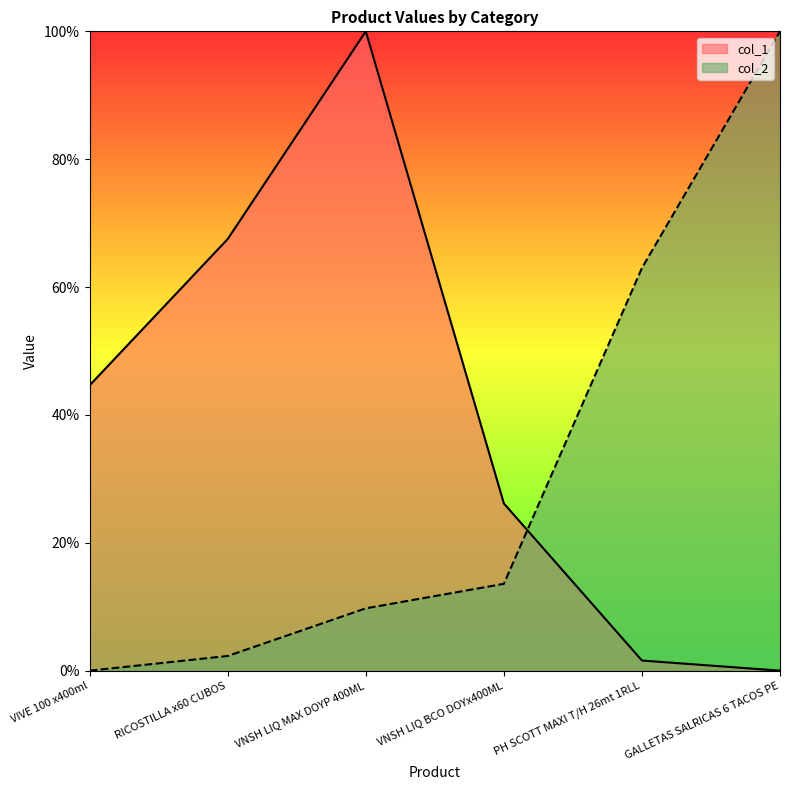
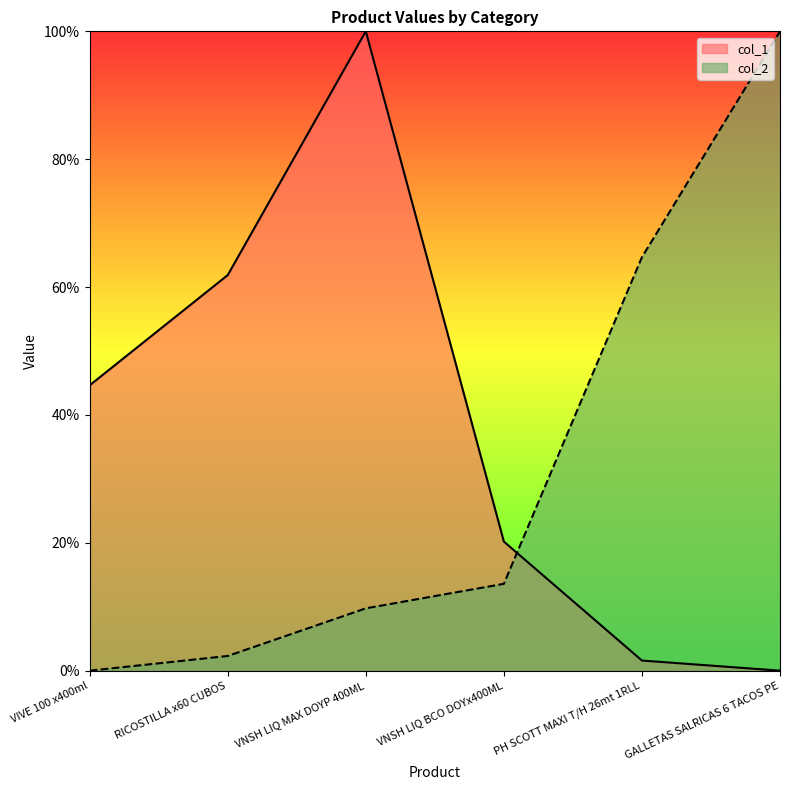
col_1, RICOSTILLA x60 CUBOS: 68% -> 62%
col_1, VNSH LIQ BCO DOYx400ML: 26% -> 20%
col_2, PH SCOTT MAXI T/H 26mt 1RLL: 63% -> 65%
